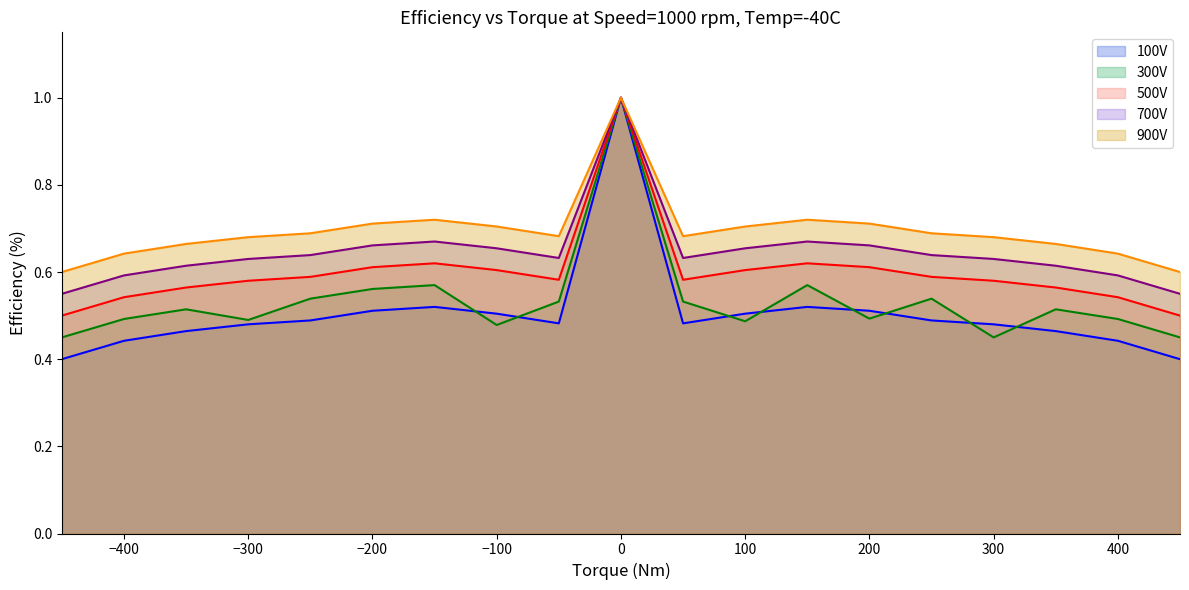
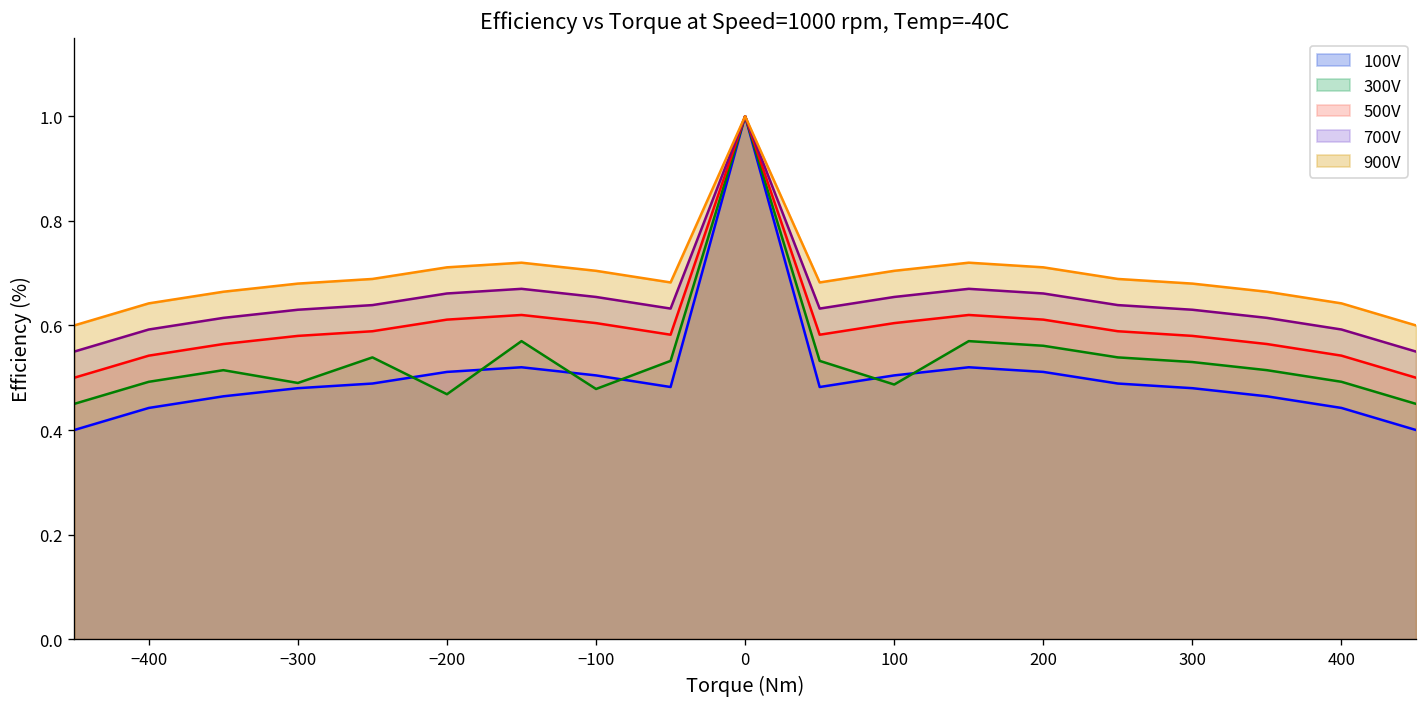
300V, −200: 0.56 -> 0.47
300V, 200: 0.49 -> 0.56
300V, 300: 0.45 -> 0.53
